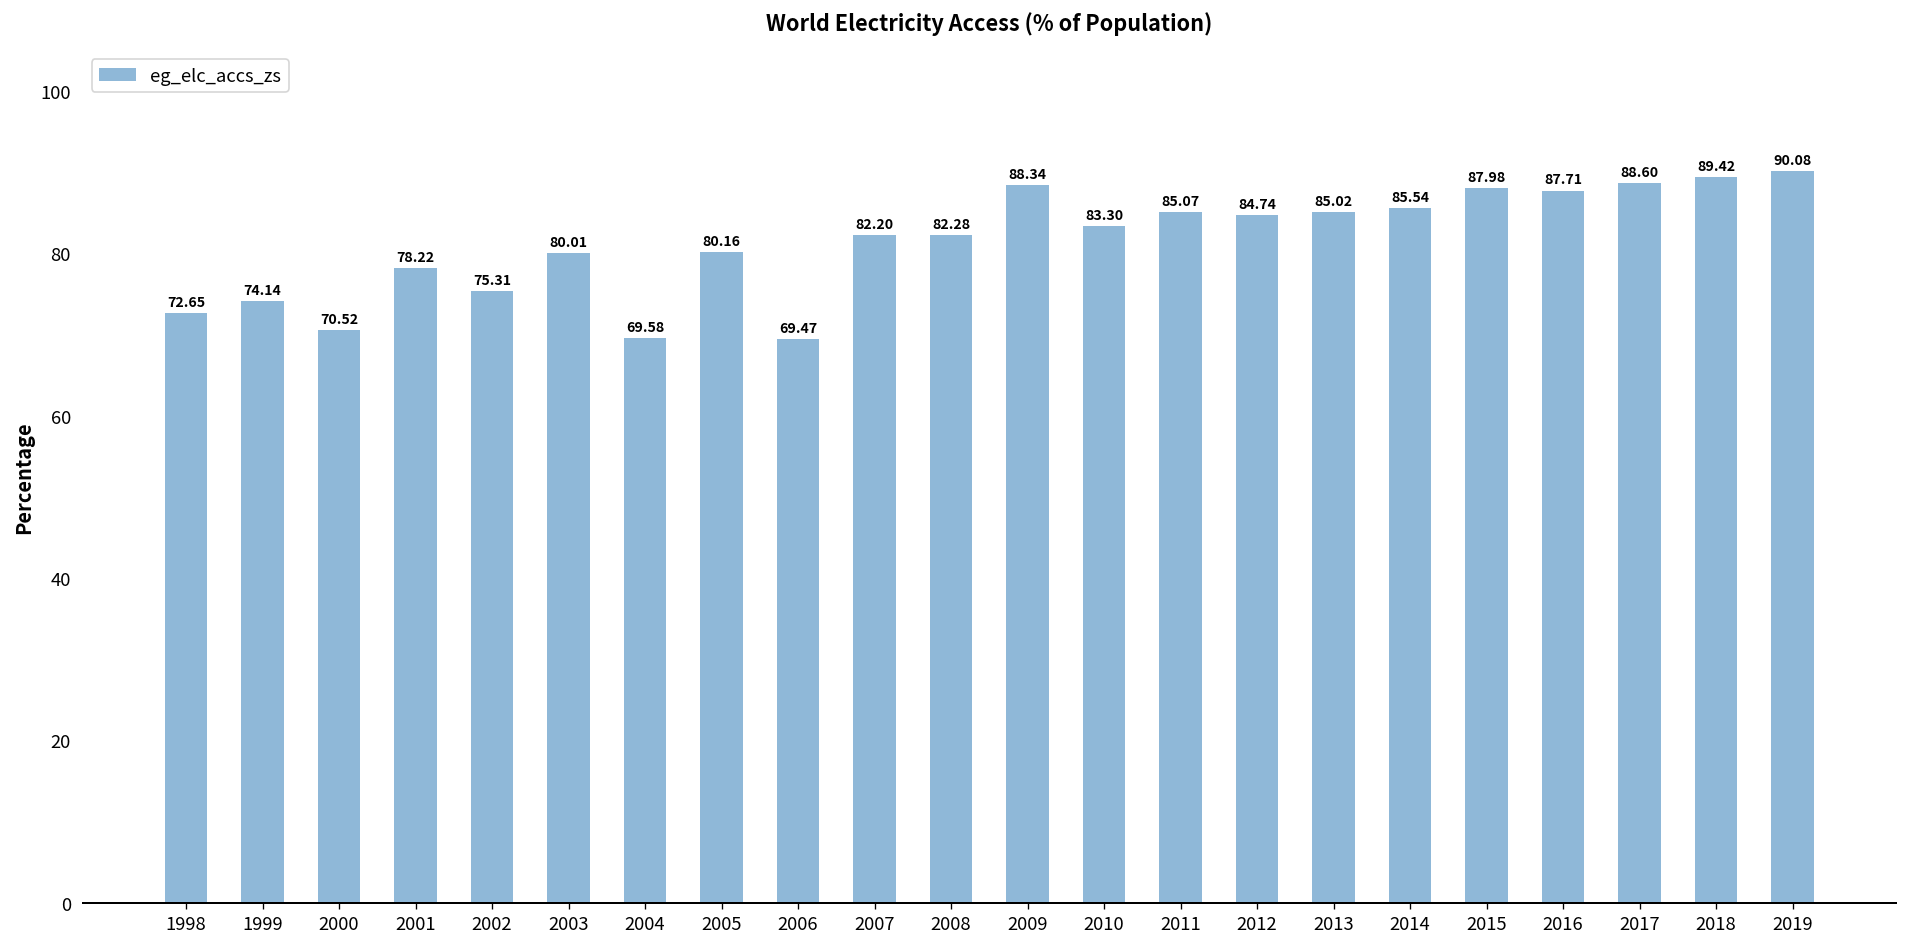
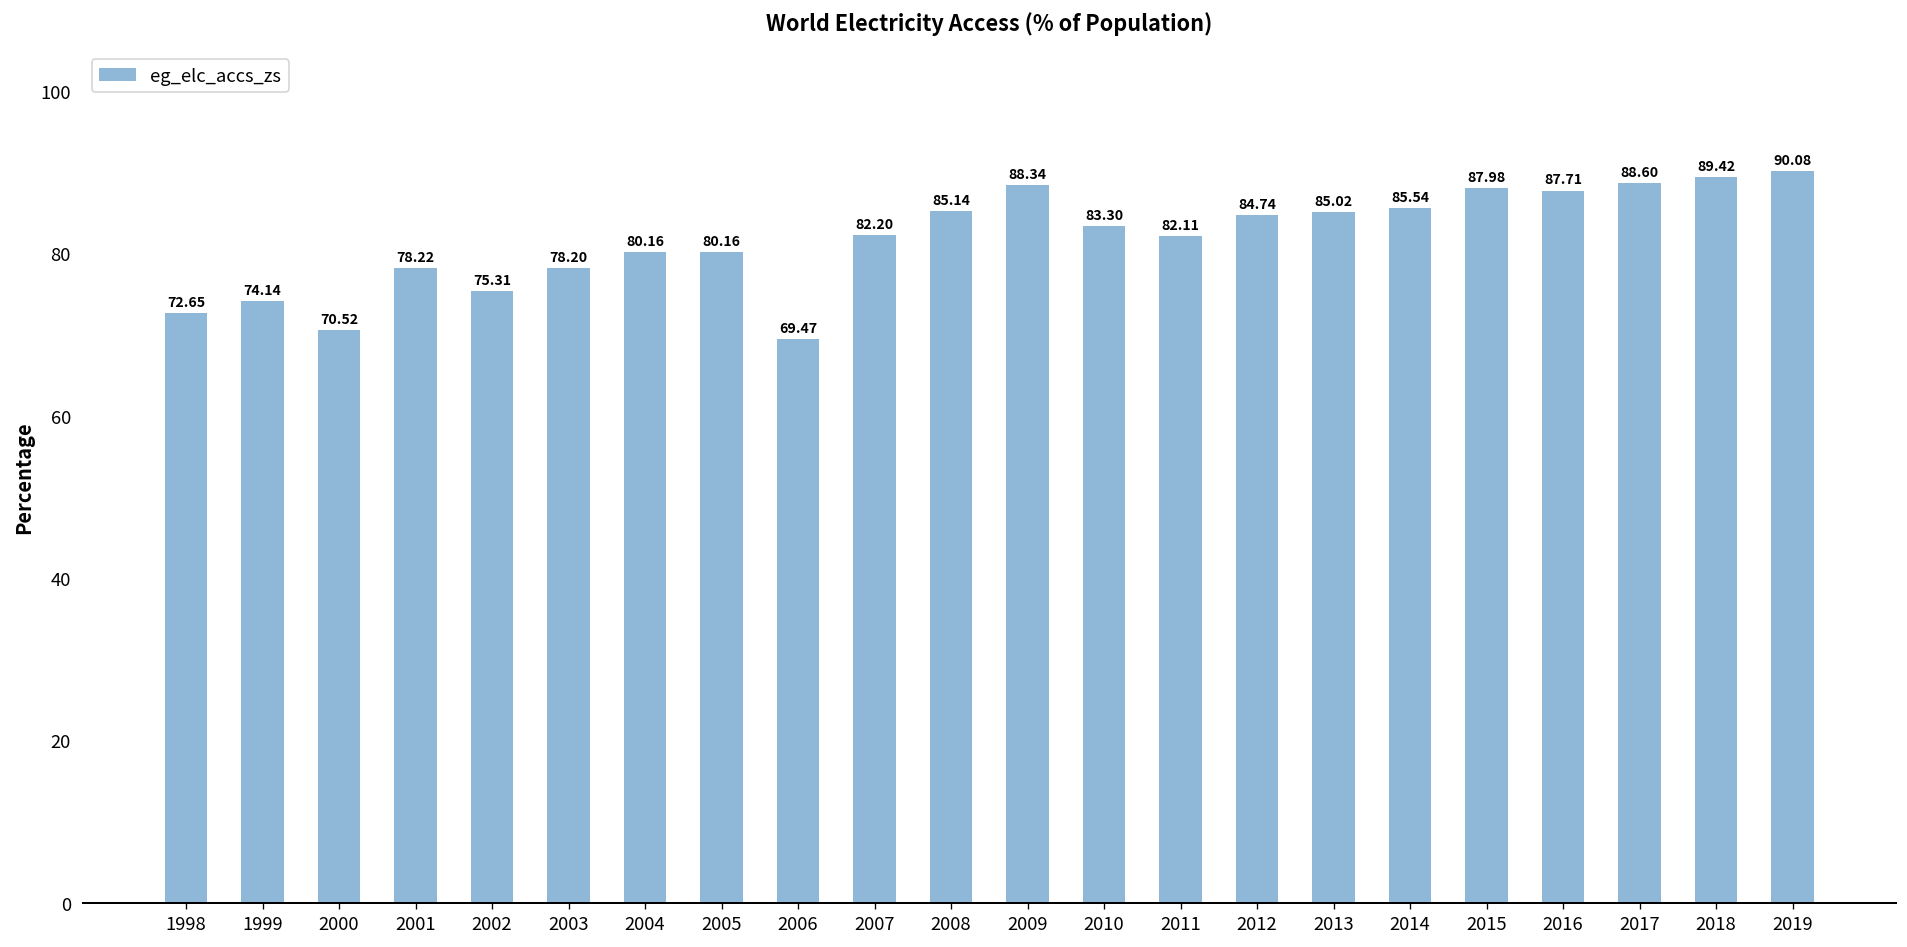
2003: 80.01 -> 78.20
2004: 69.58 -> 80.16
2008: 82.28 -> 85.14
2011: 85.07 -> 82.11
